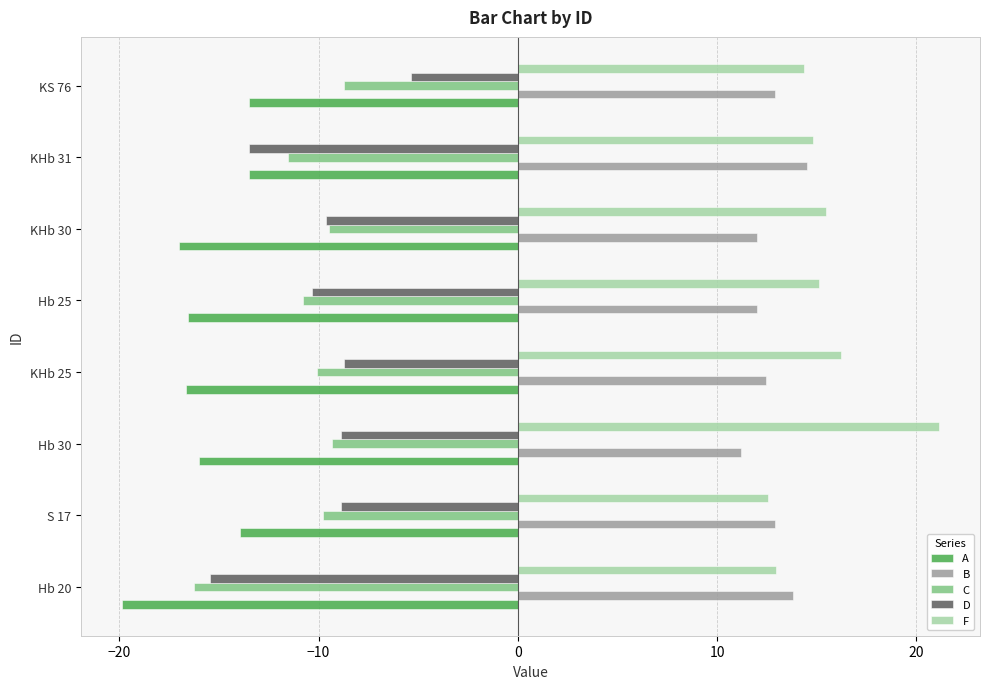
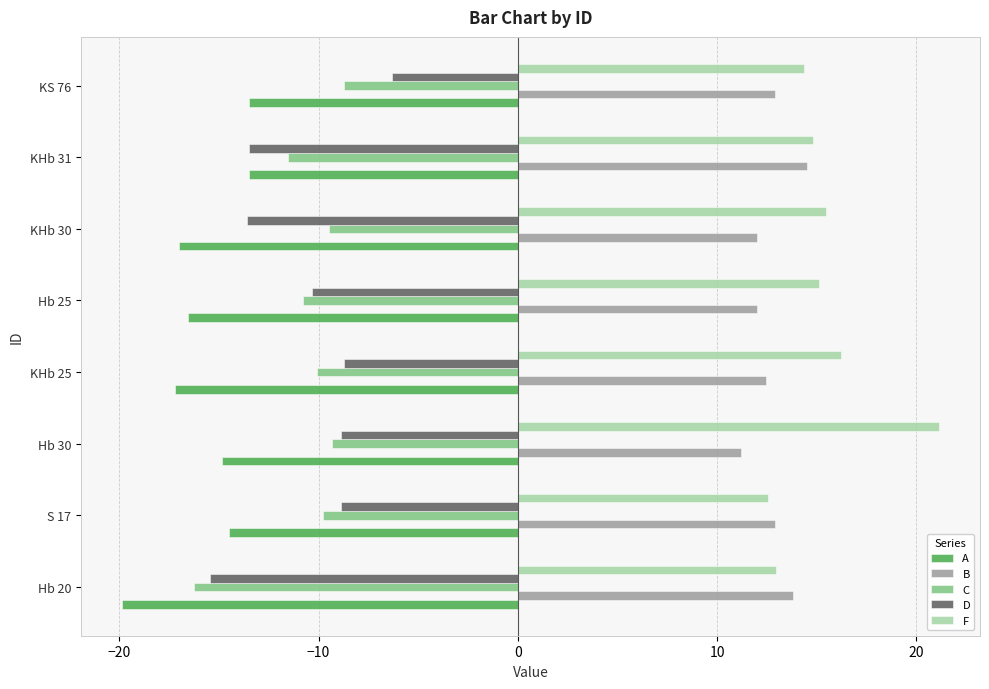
D, KS 76: -5.4 -> -6.3
D, KHb 30: -9.6 -> -13.6
A, KHb 25: -16.7 -> -17.2
A, Hb 30: -16.0 -> -14.9
A, S 17: -13.9 -> -14.5
